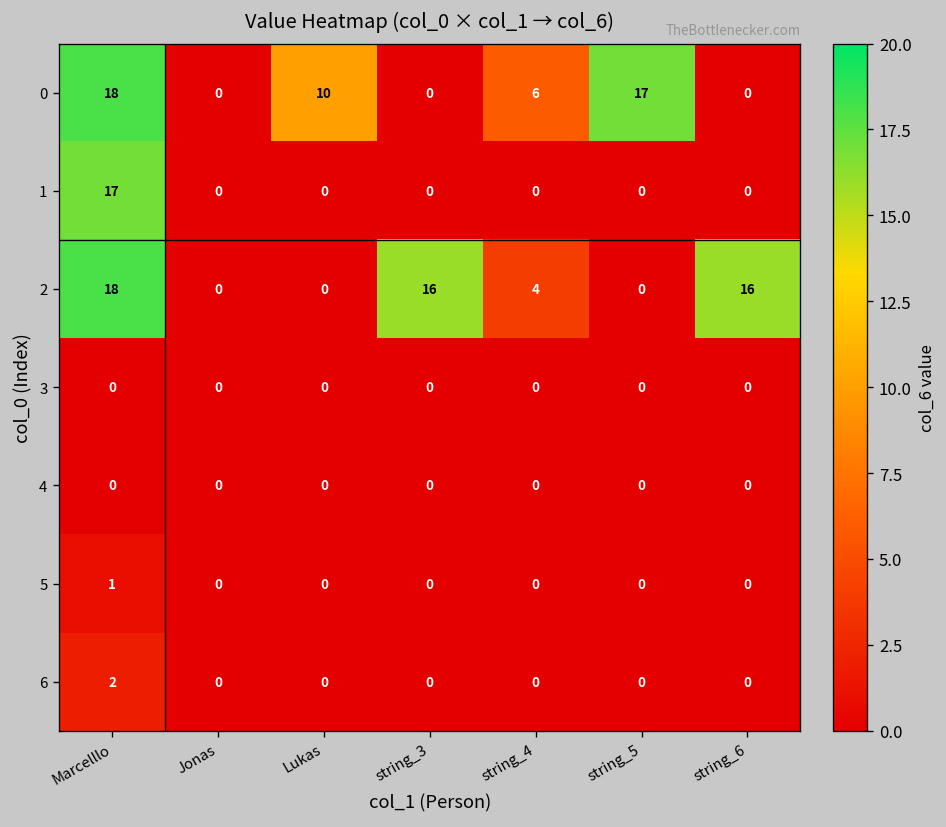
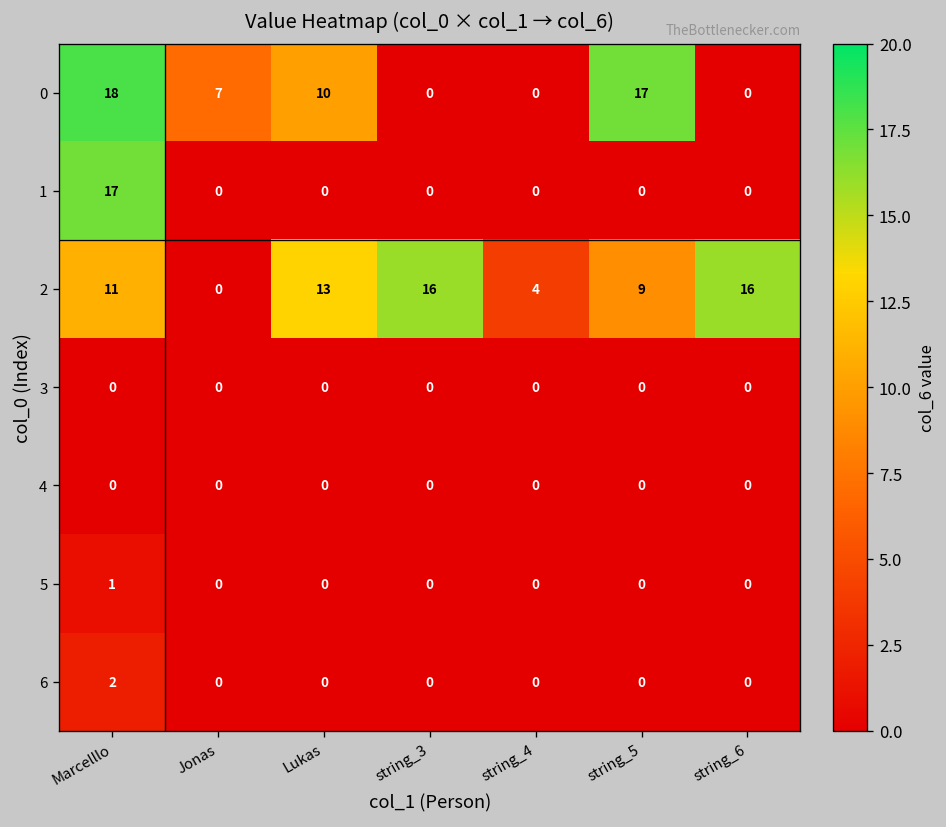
0, Jonas: 0 -> 7
0, string_4: 6 -> 0
2, Marcelllo: 18 -> 11
2, Lukas: 0 -> 13
2, string_5: 0 -> 9
